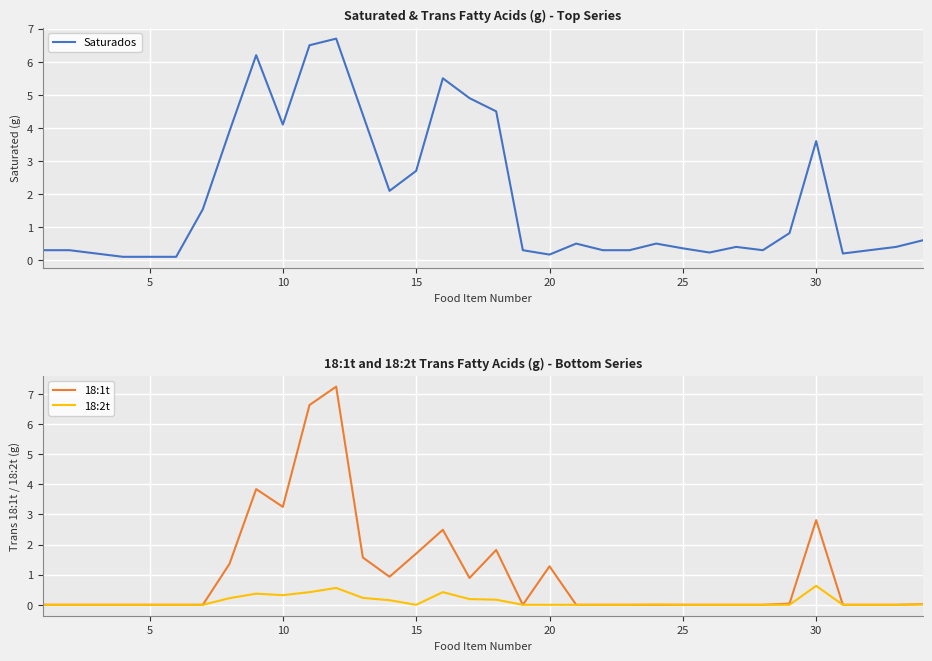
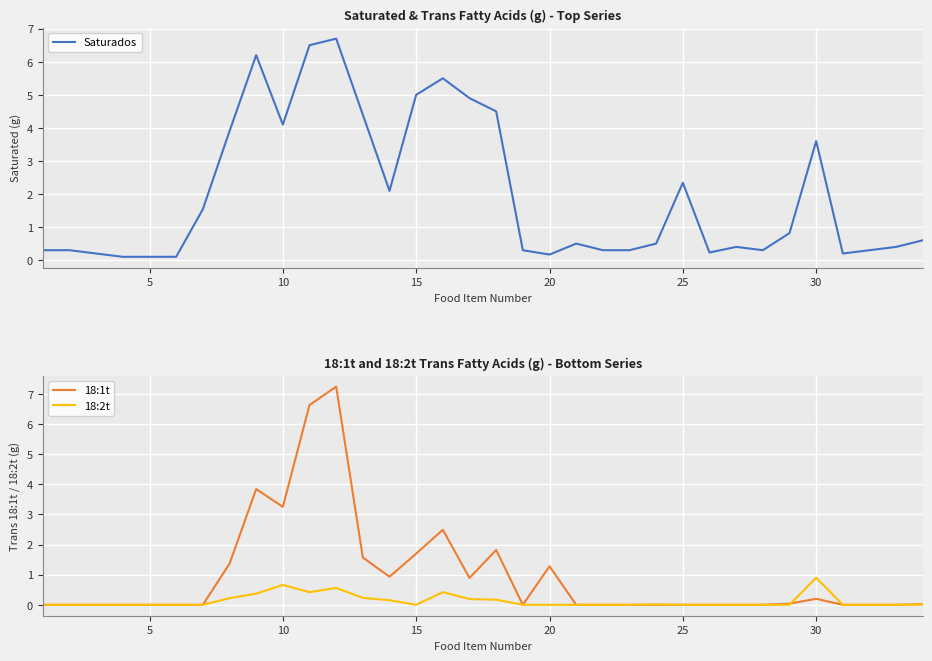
Saturated & Trans Fatty Acids (g) - Top Series, 15: 2.7 -> 5.0
Saturated & Trans Fatty Acids (g) - Top Series, 25: 0.4 -> 2.3
18:1t and 18:2t Trans Fatty Acids (g) - Bottom Series, 18:2t, 10: 0.3 -> 0.7
18:1t and 18:2t Trans Fatty Acids (g) - Bottom Series, 18:1t, 30: 2.8 -> 0.2
18:1t and 18:2t Trans Fatty Acids (g) - Bottom Series, 18:2t, 30: 0.6 -> 0.9
